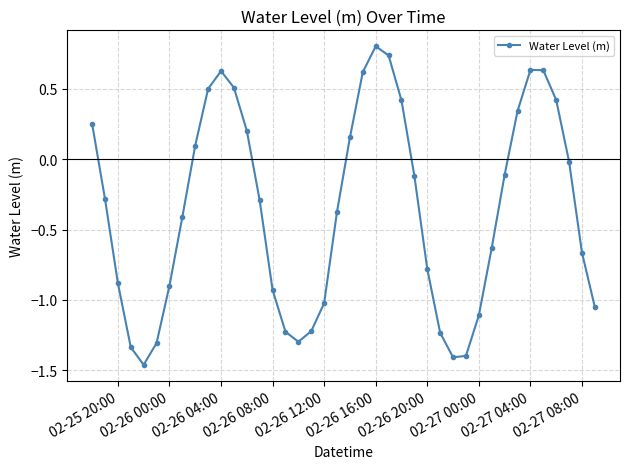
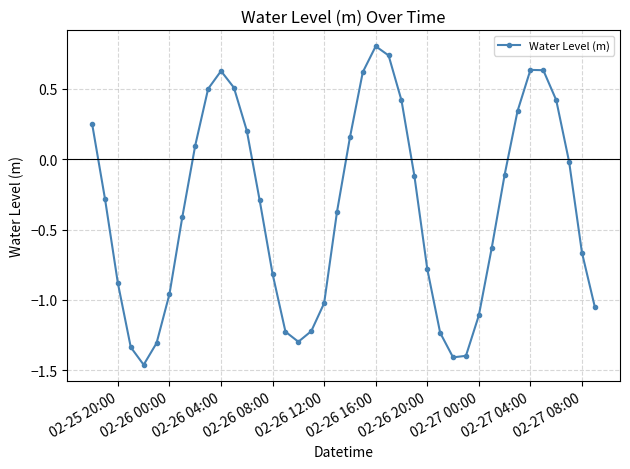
02-26 00:00: -0.90 -> -0.96
02-26 08:00: -0.93 -> -0.82
